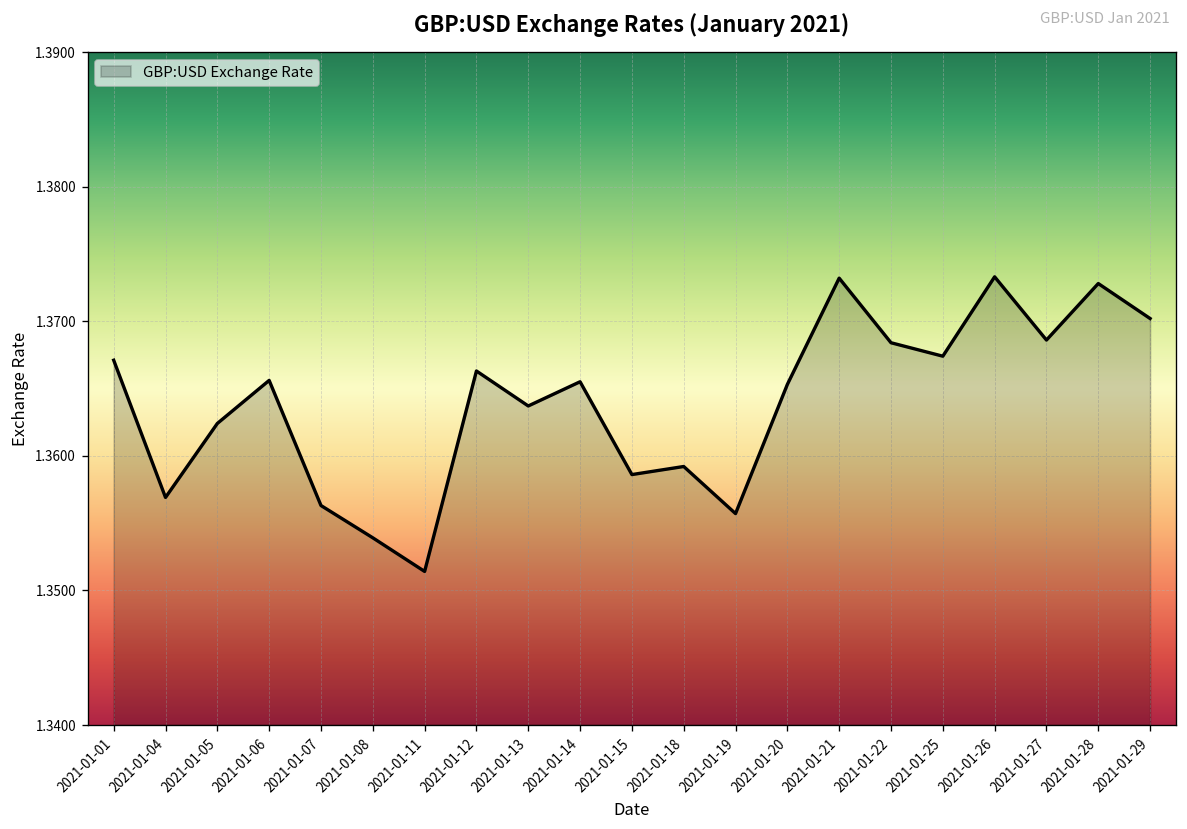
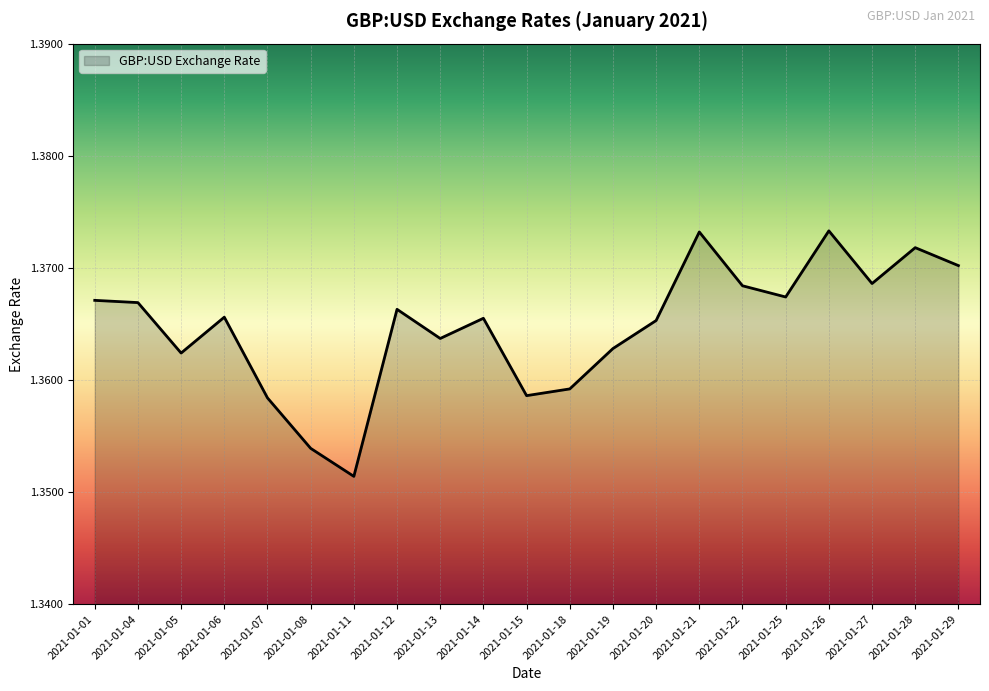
2021-01-04: 1.3569 -> 1.3669
2021-01-07: 1.3563 -> 1.3584
2021-01-19: 1.3557 -> 1.3628
2021-01-28: 1.3728 -> 1.3718
